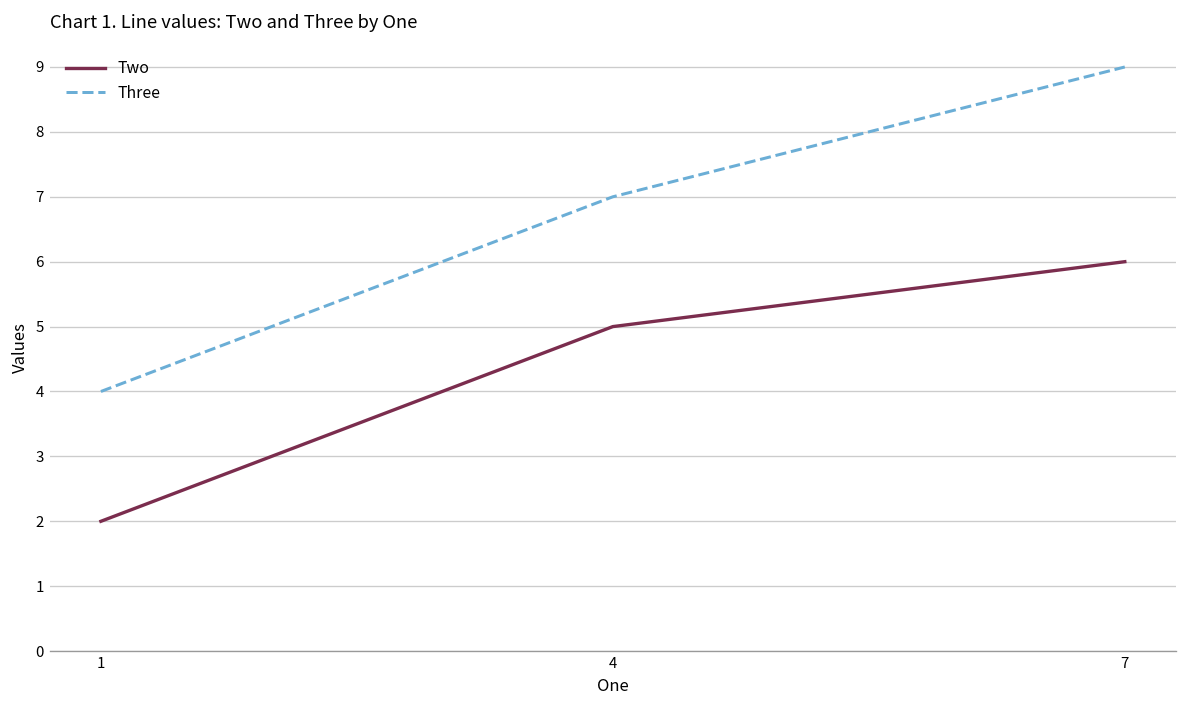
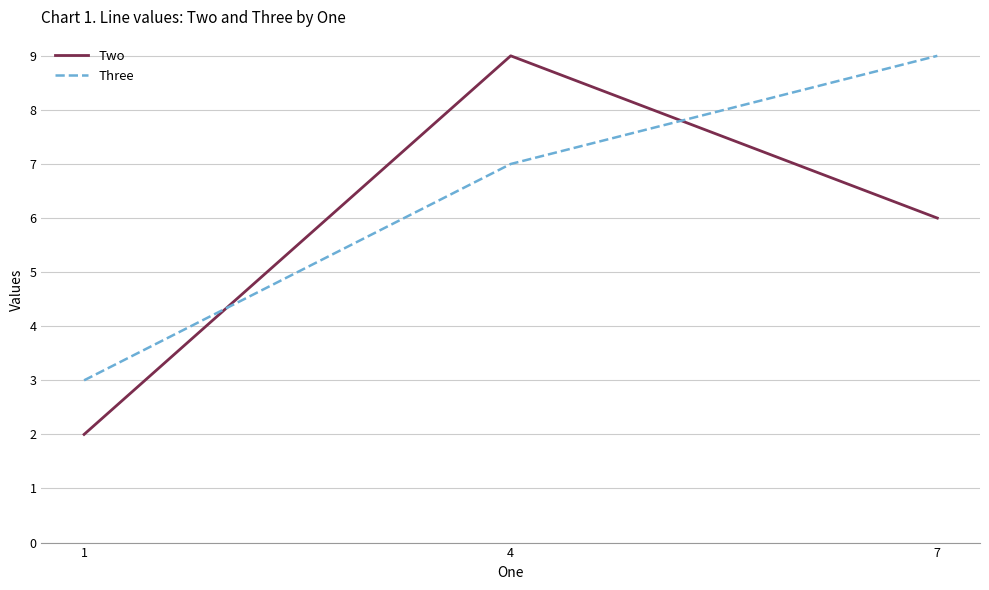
Three, 1: 4 -> 3
Two, 4: 5 -> 9
